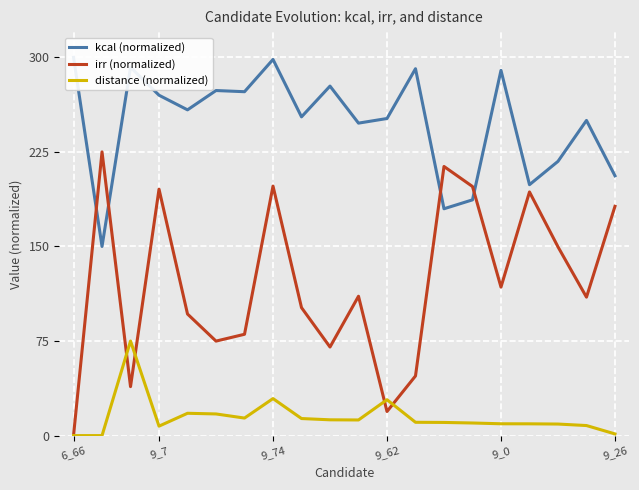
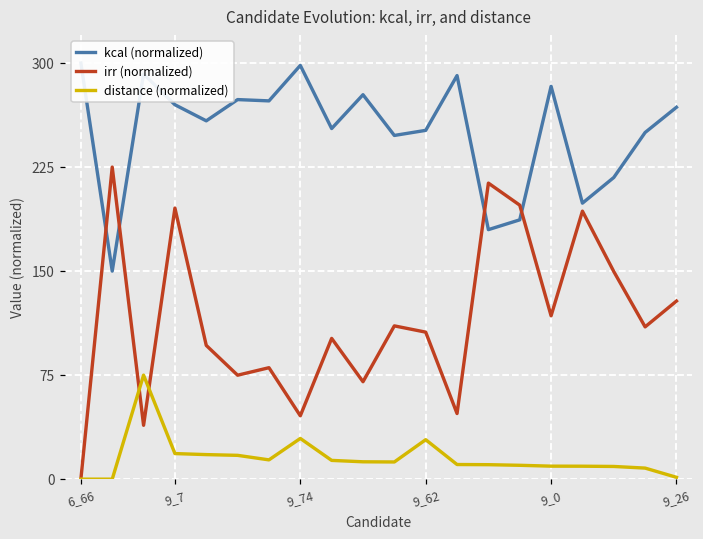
distance (normalized), 9_7: 7 -> 18
irr (normalized), 9_74: 198 -> 46
irr (normalized), 9_62: 19 -> 106
kcal (normalized), 9_0: 290 -> 283
kcal (normalized), 9_26: 206 -> 268
irr (normalized), 9_26: 182 -> 128
